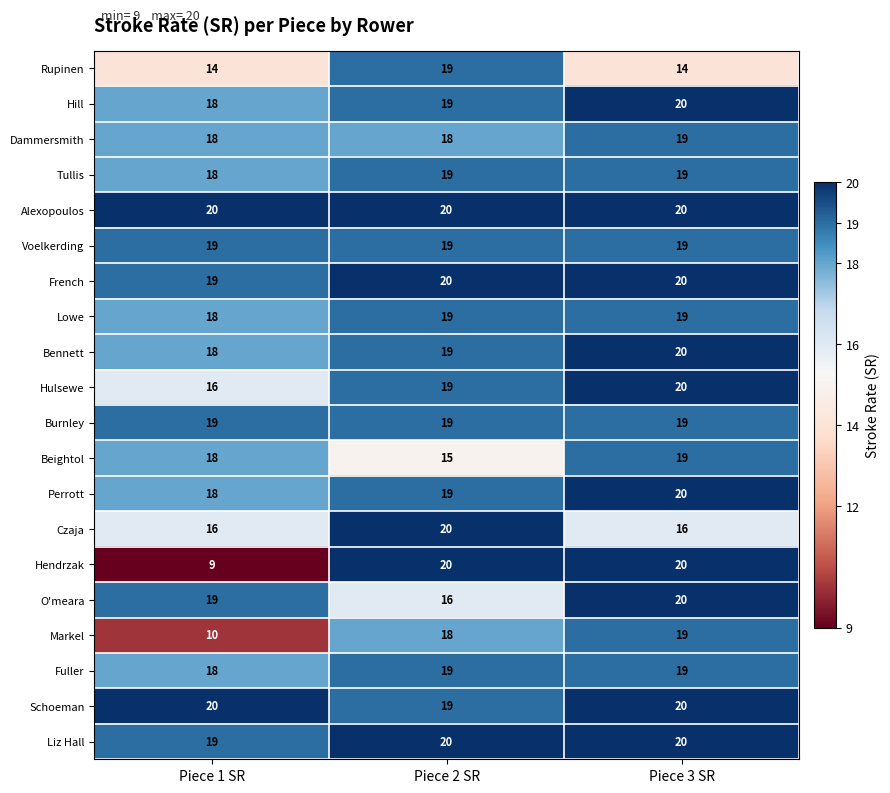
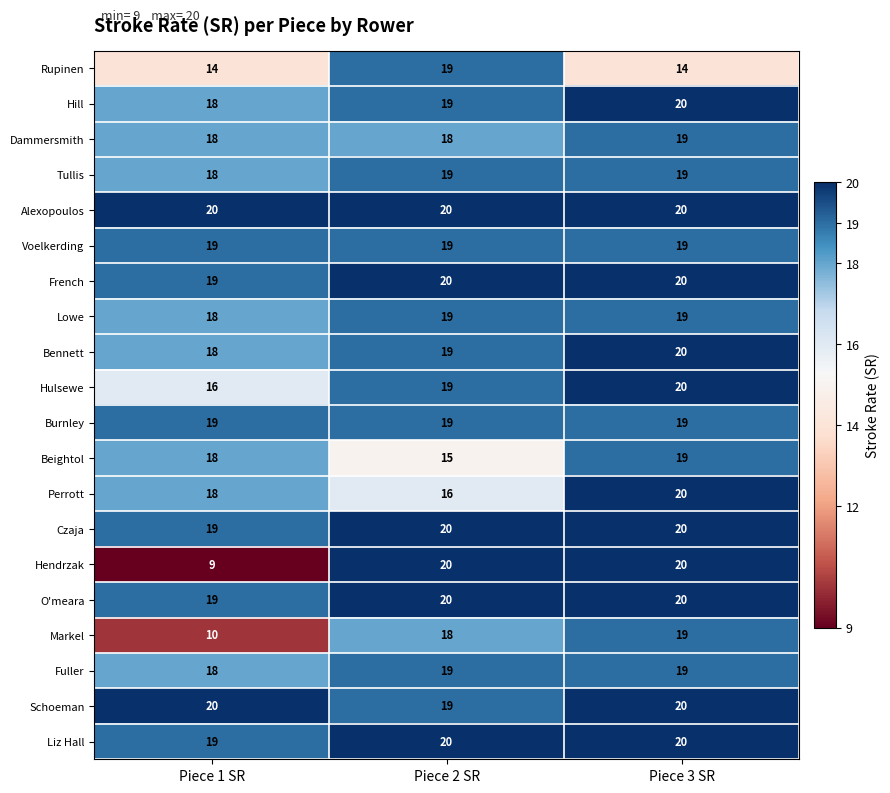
Perrott, Piece 2 SR: 19 -> 16
Czaja, Piece 1 SR: 16 -> 19
Czaja, Piece 3 SR: 16 -> 20
O'meara, Piece 2 SR: 16 -> 20
